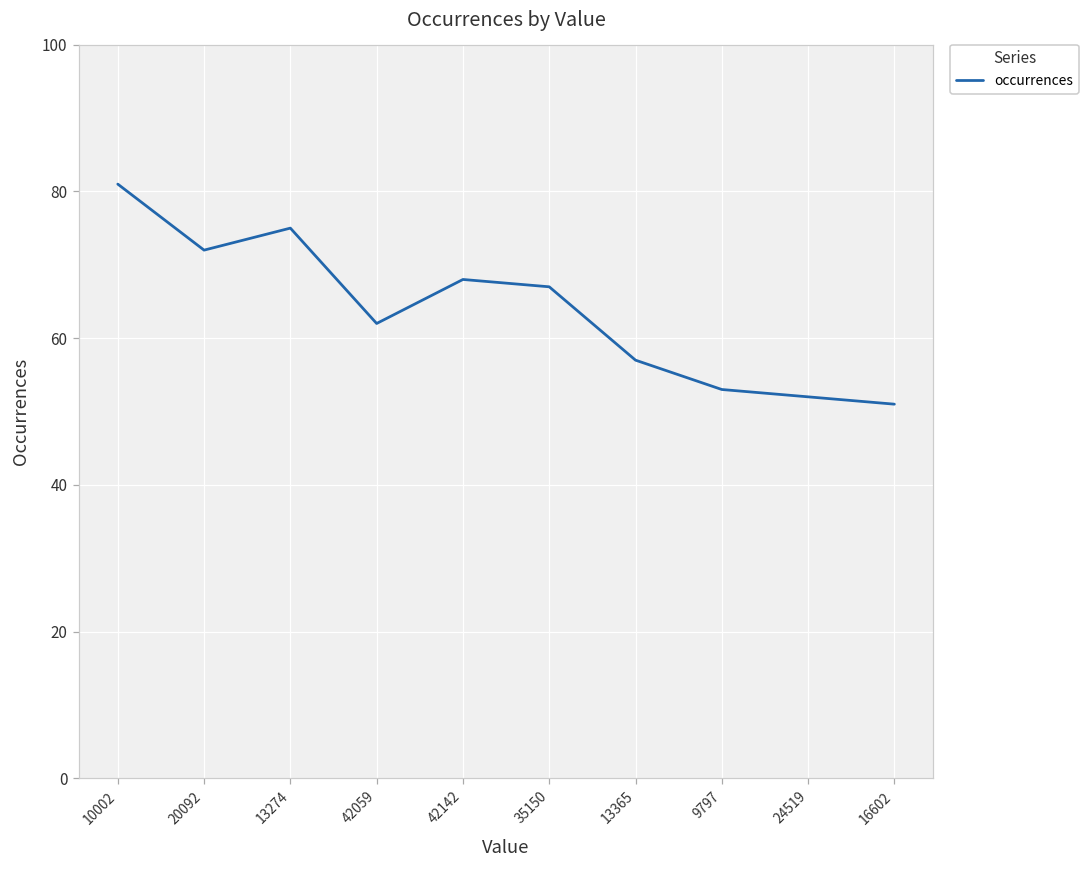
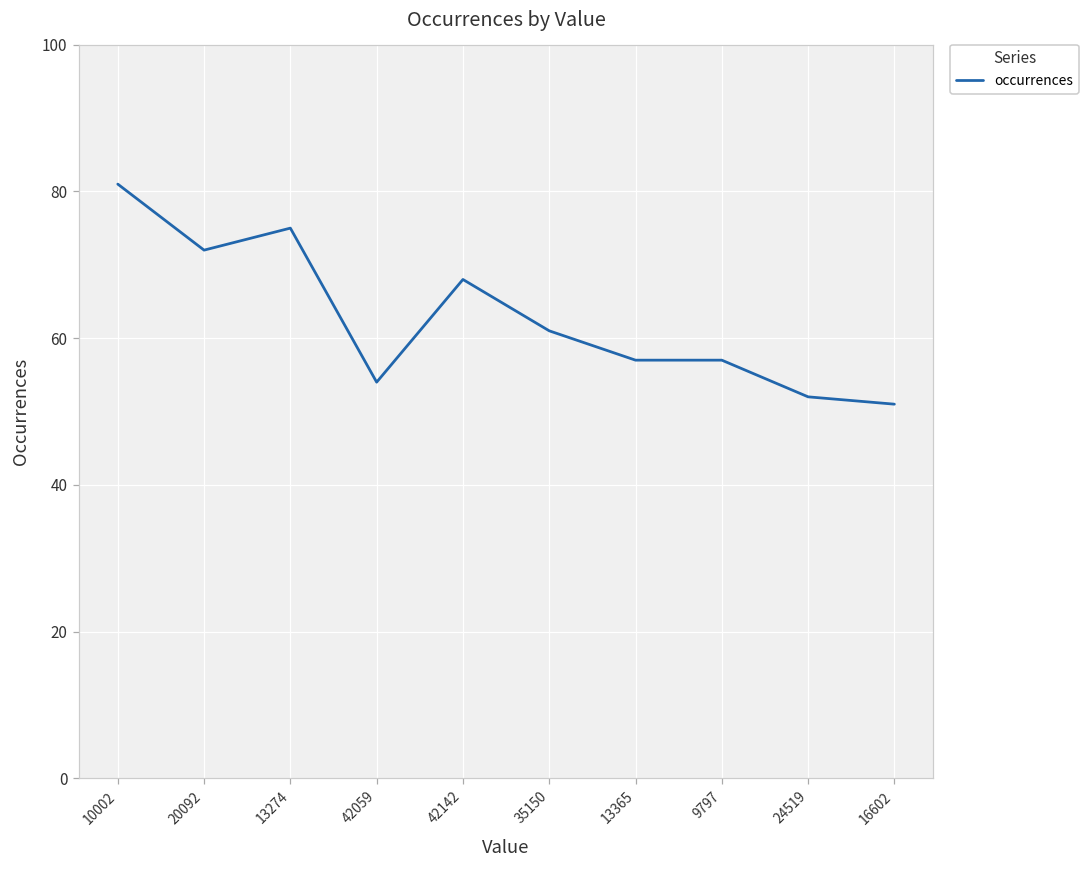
42059: 62 -> 54
35150: 67 -> 61
9797: 53 -> 57
